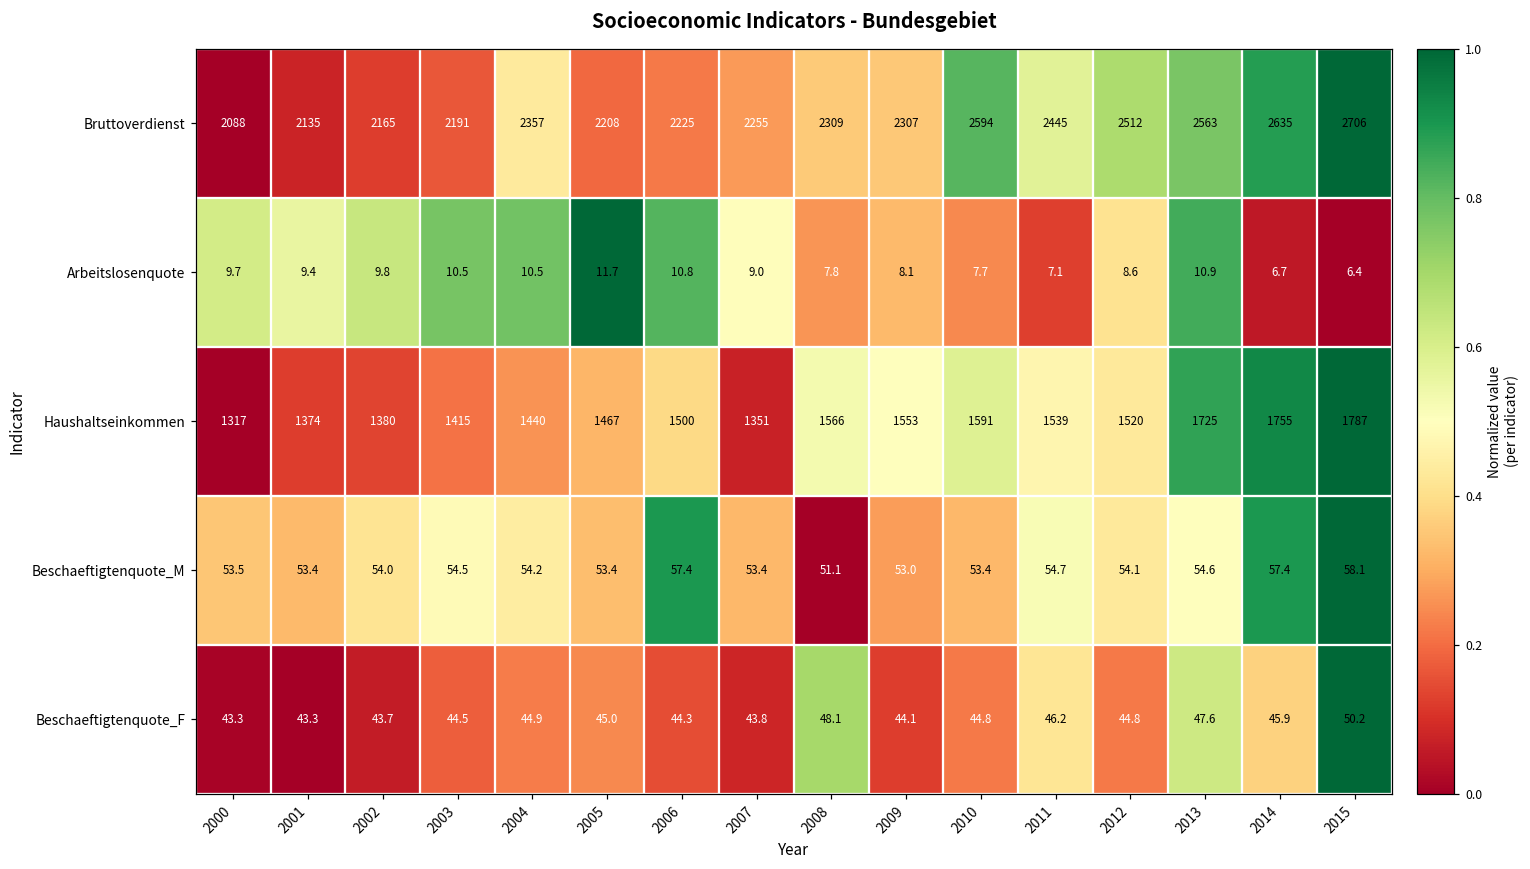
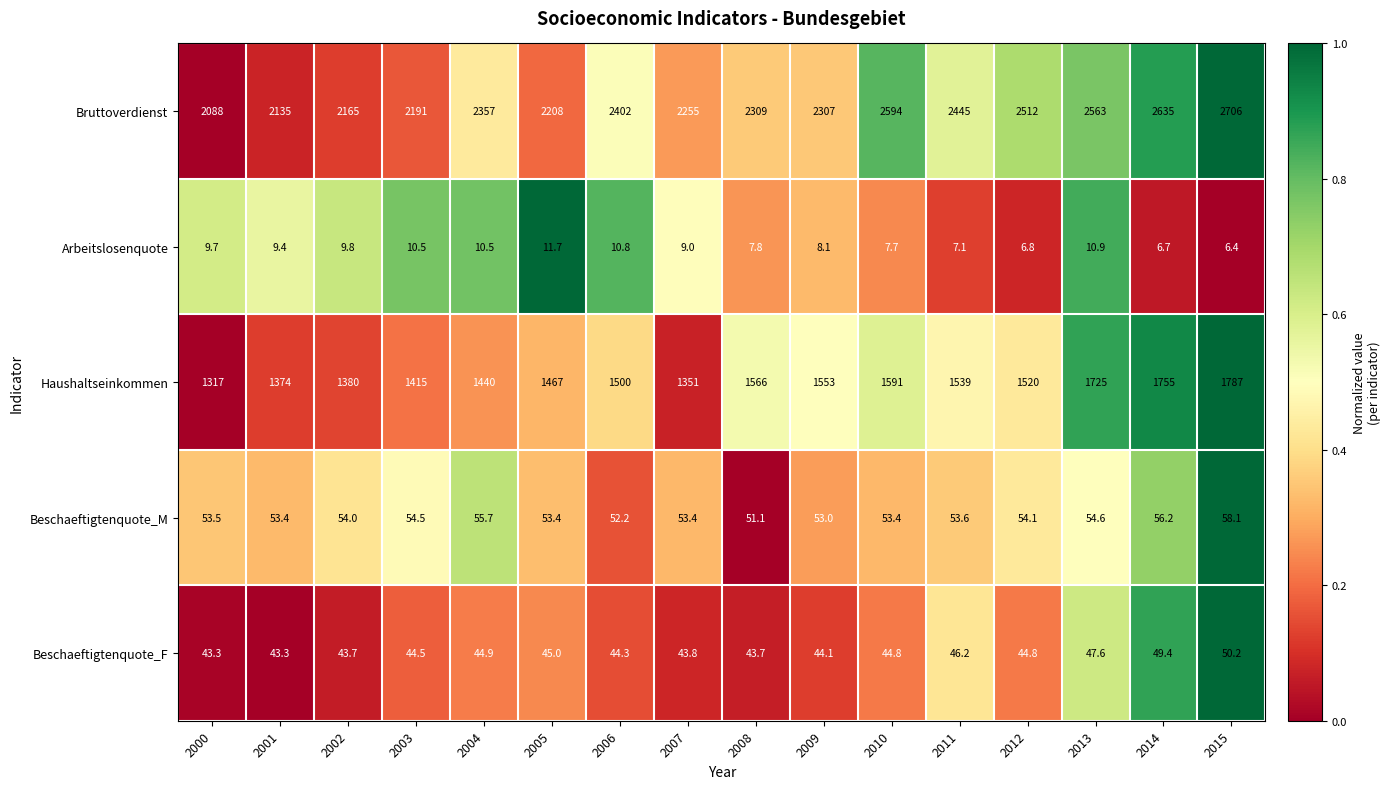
Bruttoverdienst, 2006: 2225 -> 2402
Arbeitslosenquote, 2012: 8.6 -> 6.8
Beschaeftigtenquote_M, 2004: 54.2 -> 55.7
Beschaeftigtenquote_M, 2006: 57.4 -> 52.2
Beschaeftigtenquote_M, 2011: 54.7 -> 53.6
Beschaeftigtenquote_M, 2014: 57.4 -> 56.2
Beschaeftigtenquote_F, 2008: 48.1 -> 43.7
Beschaeftigtenquote_F, 2014: 45.9 -> 49.4
